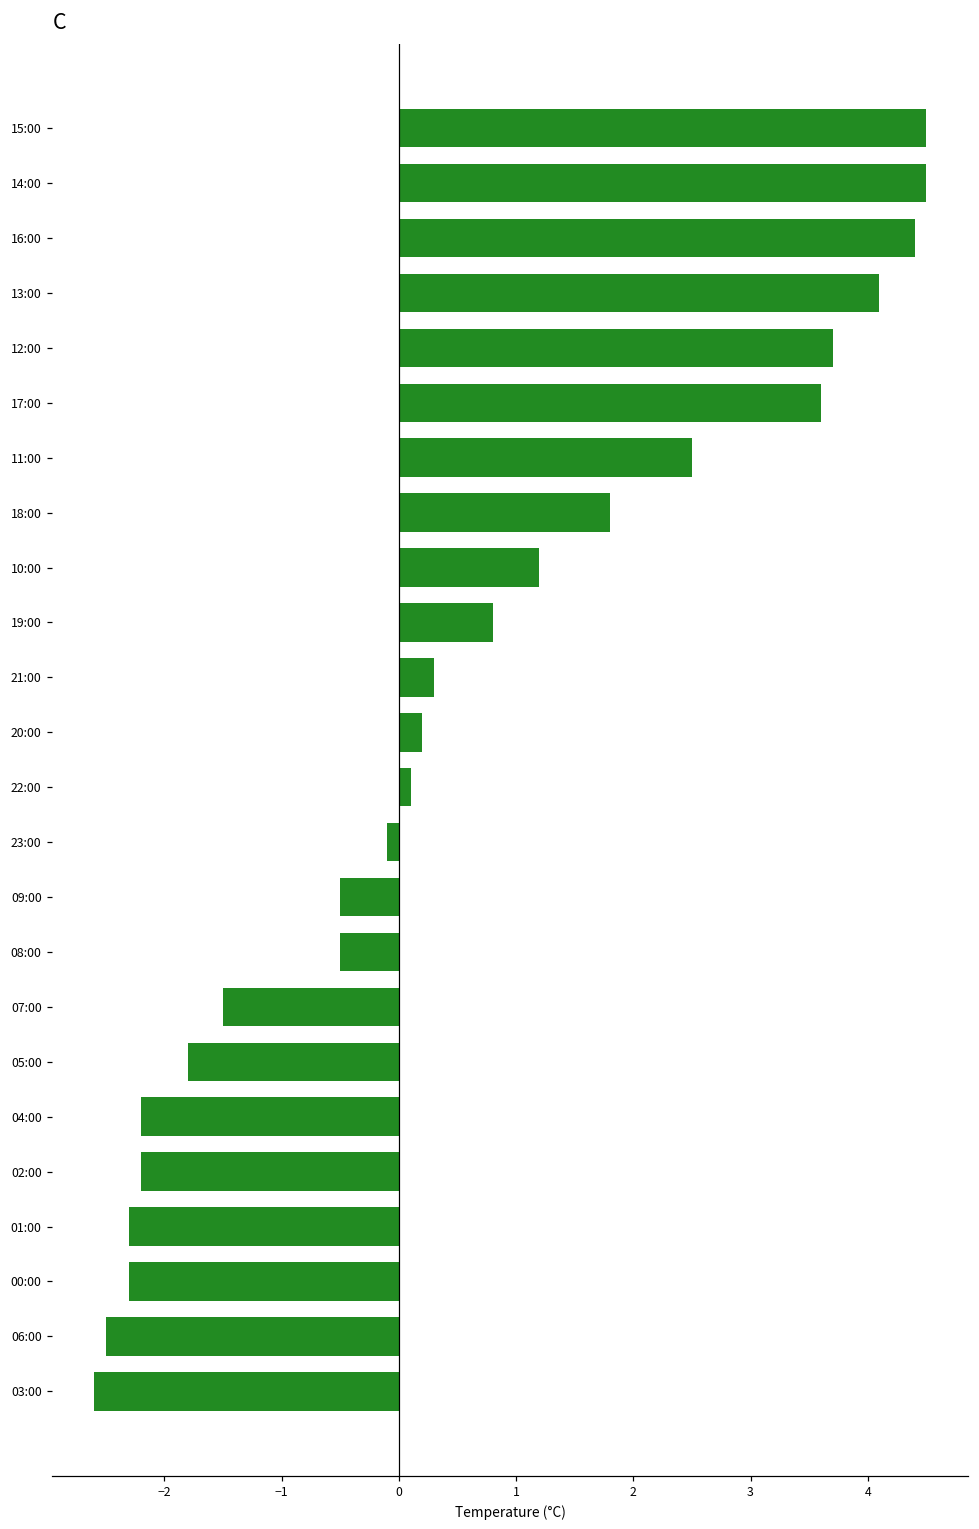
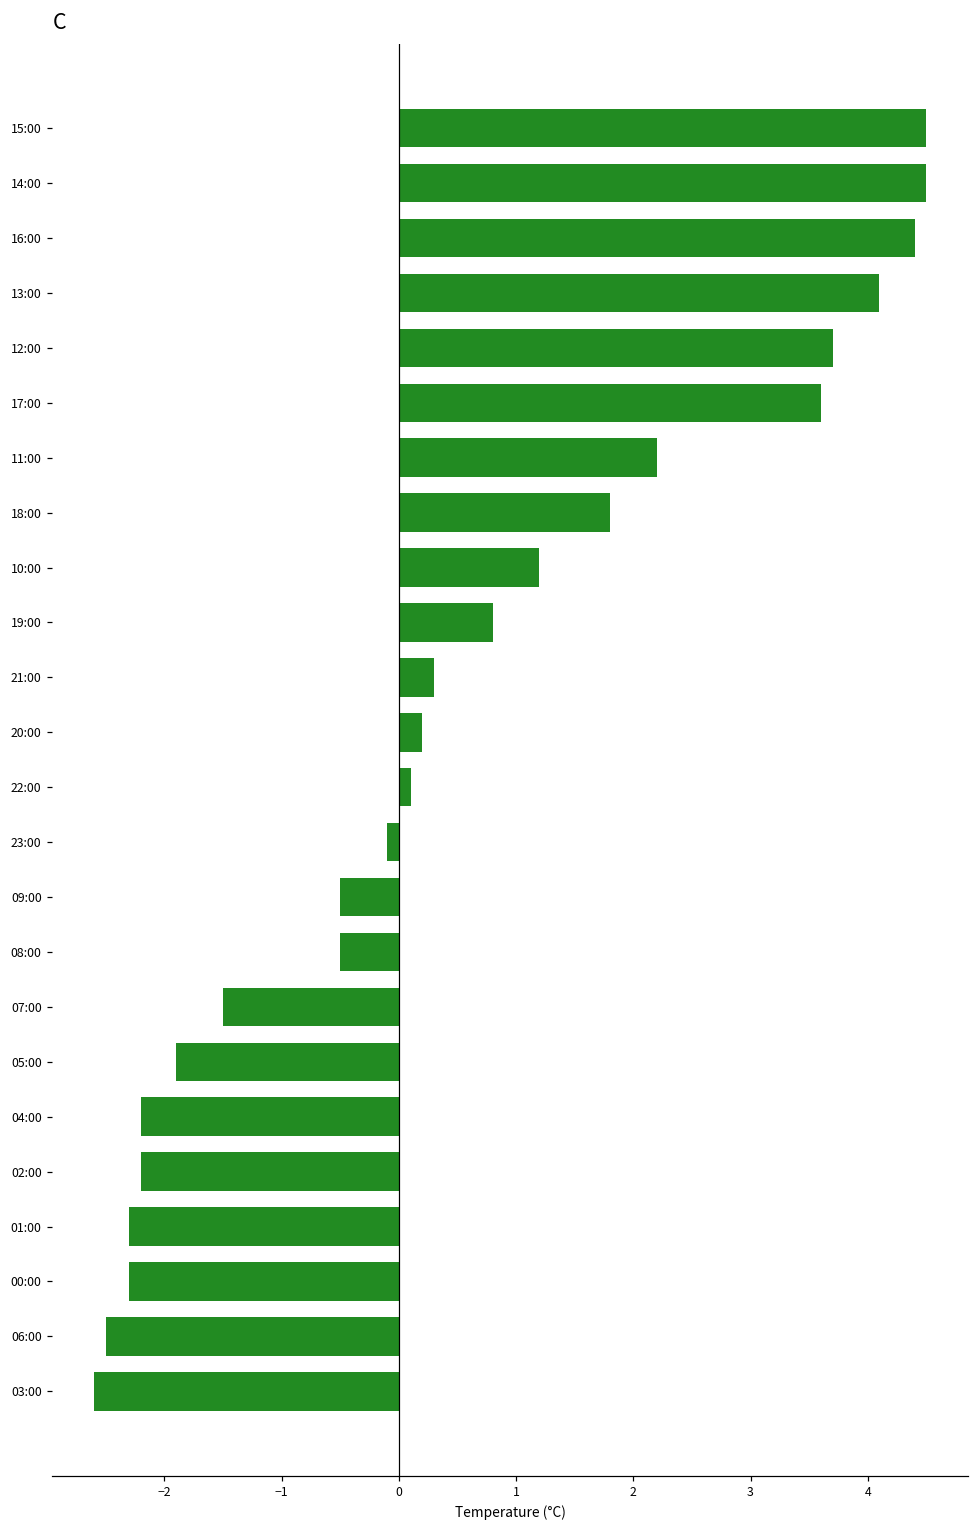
11:00: 2.5 -> 2.2
05:00: -1.8 -> -1.9
